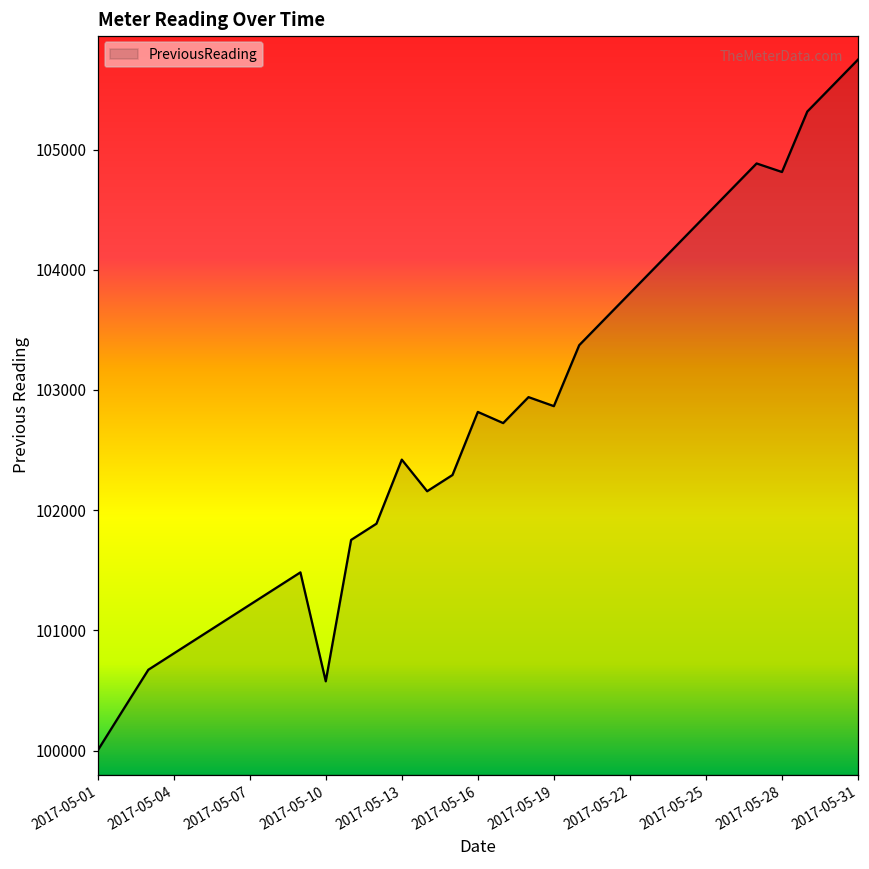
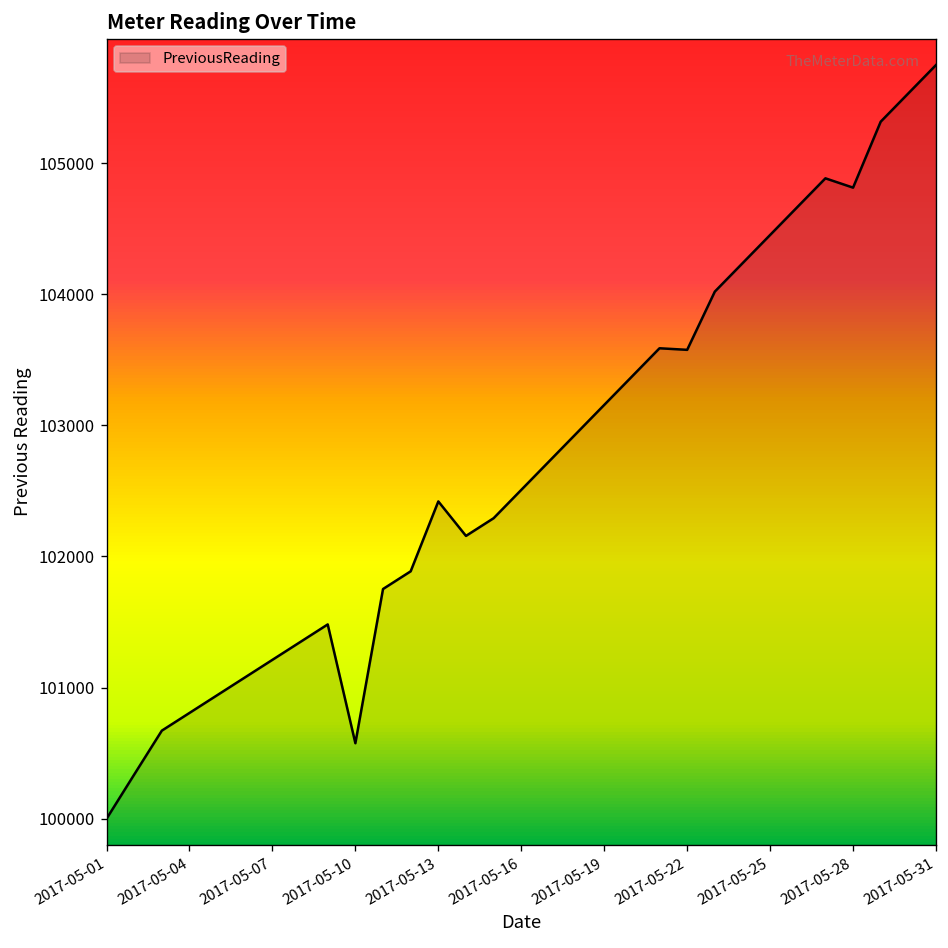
2017-05-16: 102820 -> 102510
2017-05-19: 102870 -> 103160
2017-05-22: 103800 -> 103580
